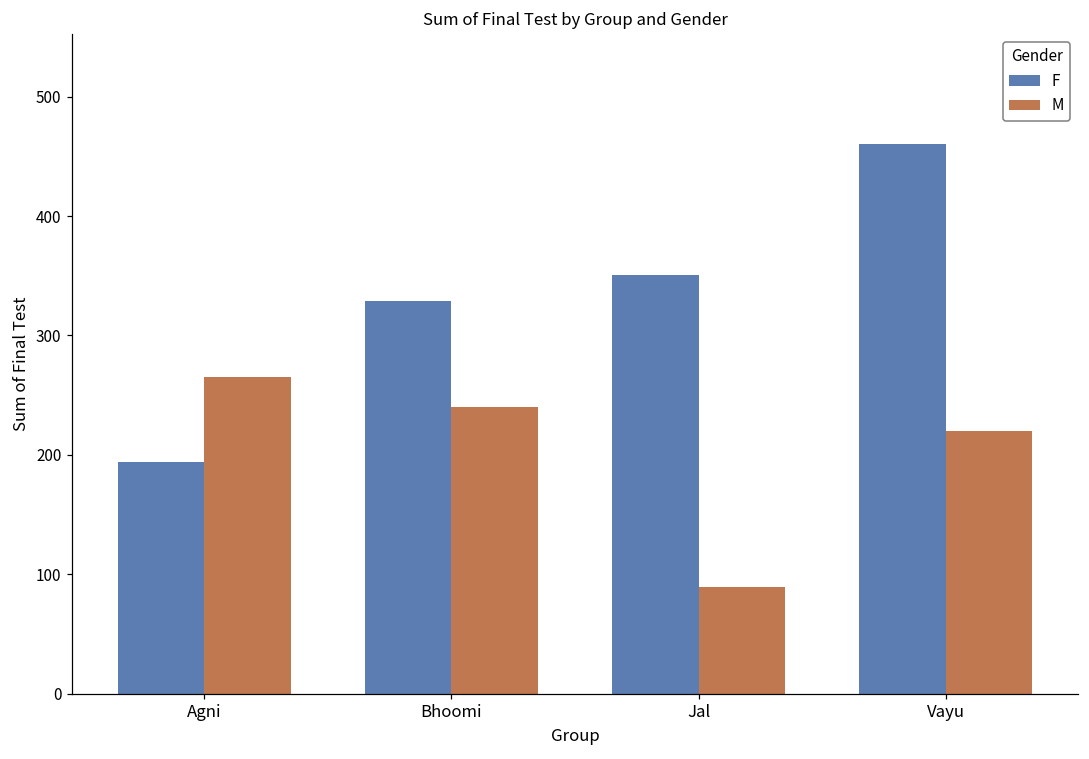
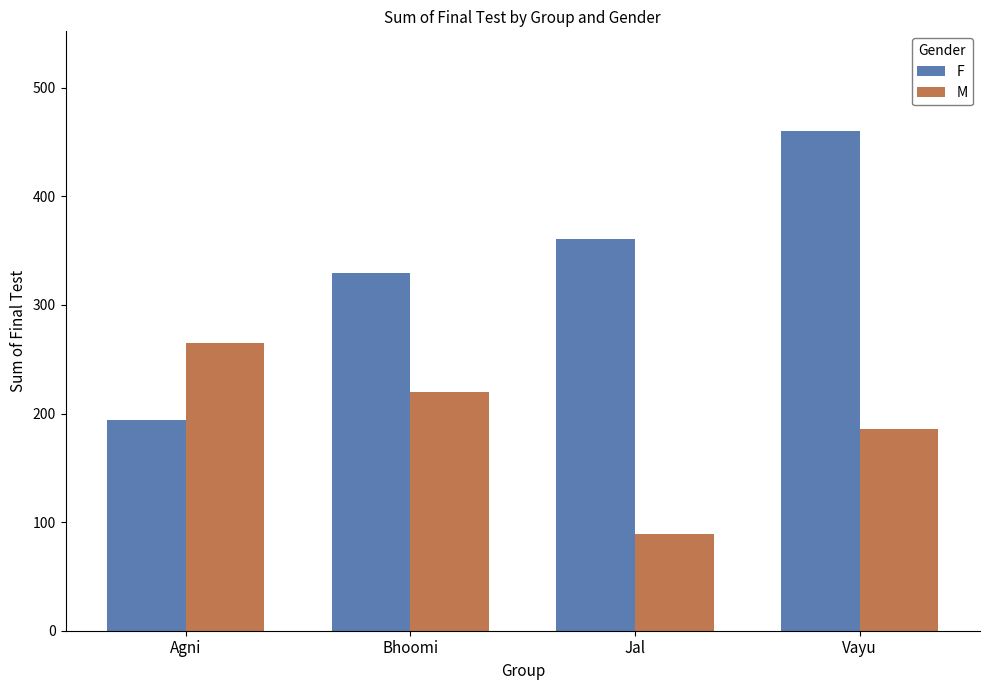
M, Bhoomi: 240 -> 220
F, Jal: 351 -> 361
M, Vayu: 220 -> 186
